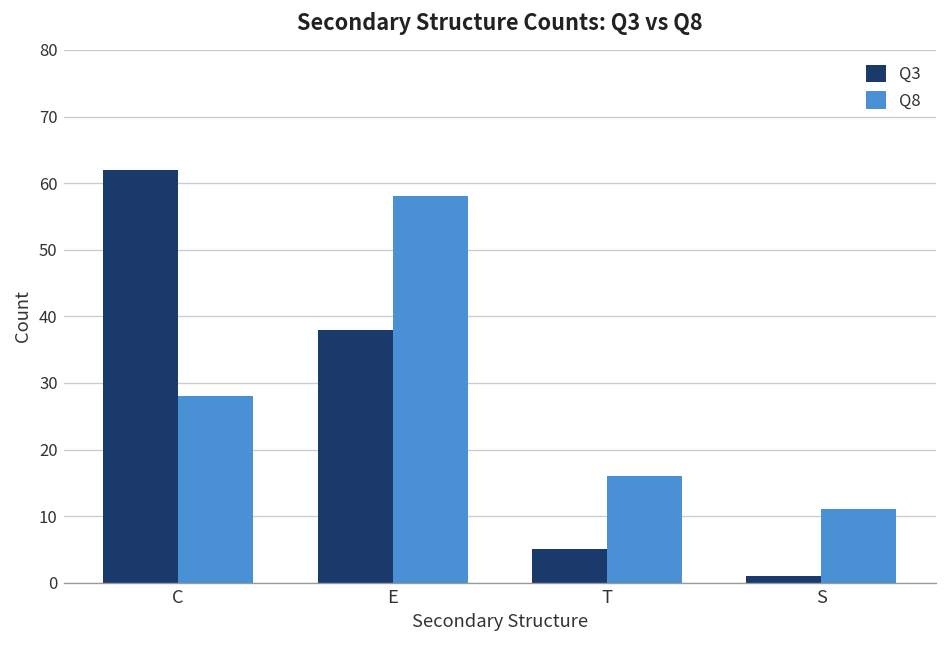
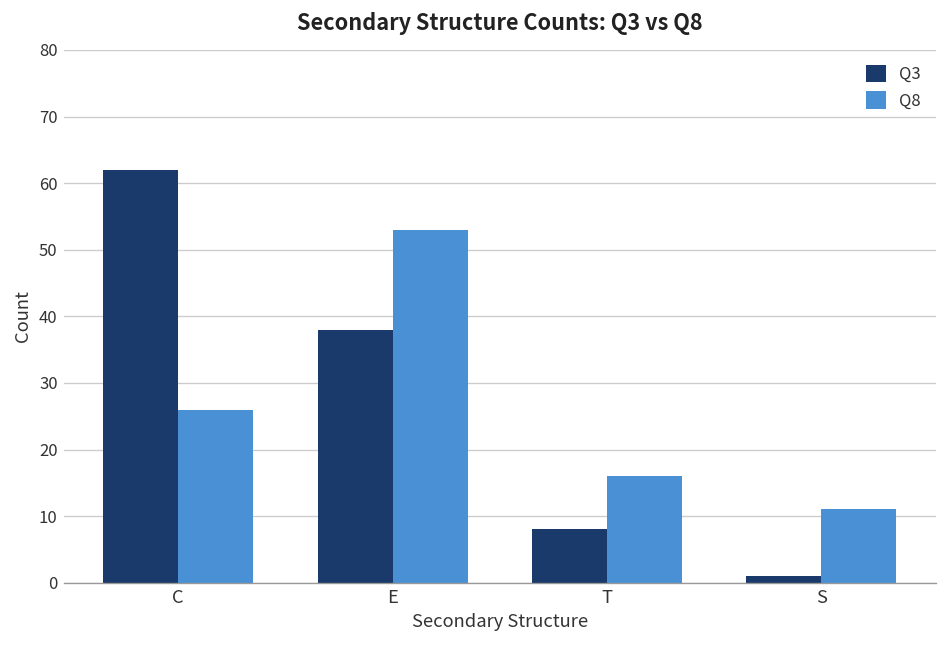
Q8, C: 28 -> 26
Q8, E: 58 -> 53
Q3, T: 5 -> 8
